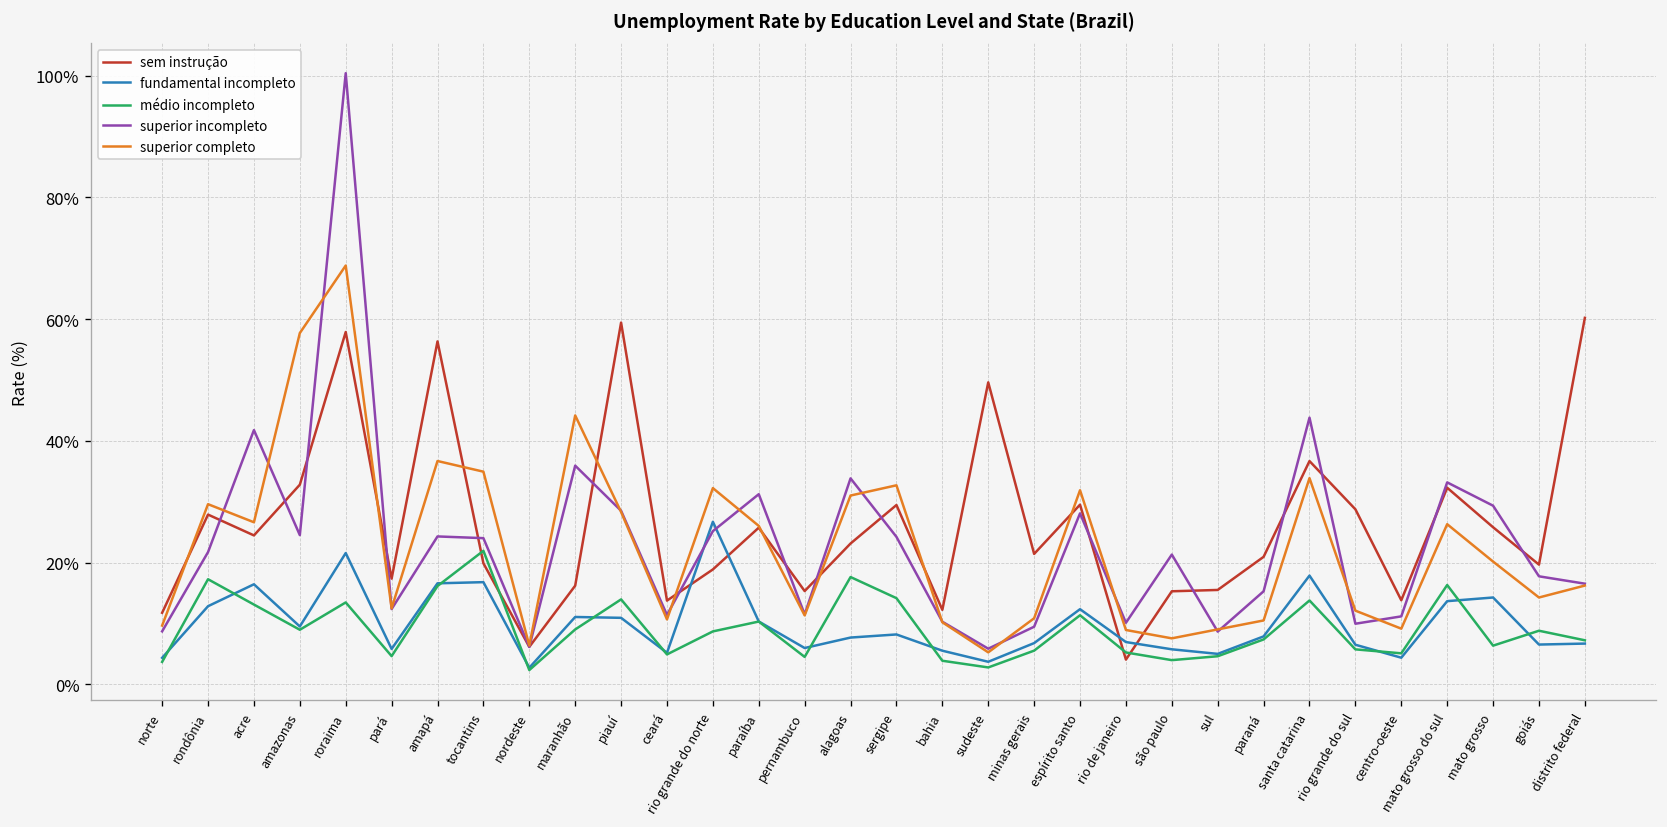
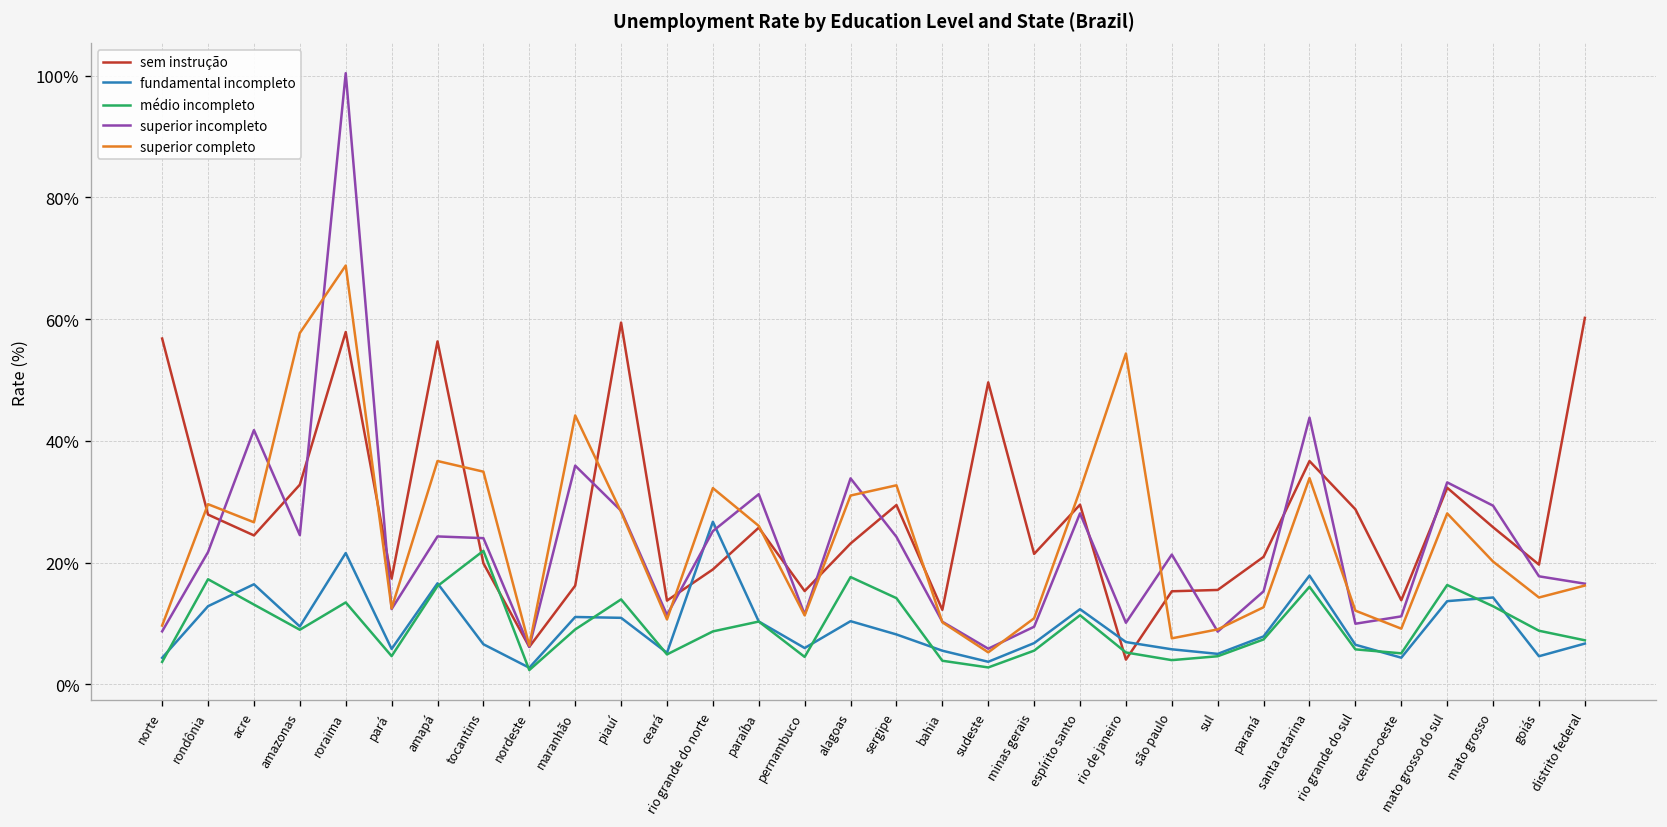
sem instrução, norte: 12% -> 57%
fundamental incompleto, tocantins: 17% -> 7%
fundamental incompleto, alagoas: 8% -> 10%
superior completo, rio de janeiro: 9% -> 54%
superior completo, paraná: 11% -> 13%
médio incompleto, santa catarina: 14% -> 16%
superior completo, mato grosso do sul: 26% -> 28%
médio incompleto, mato grosso: 6% -> 13%
fundamental incompleto, goiás: 7% -> 5%
